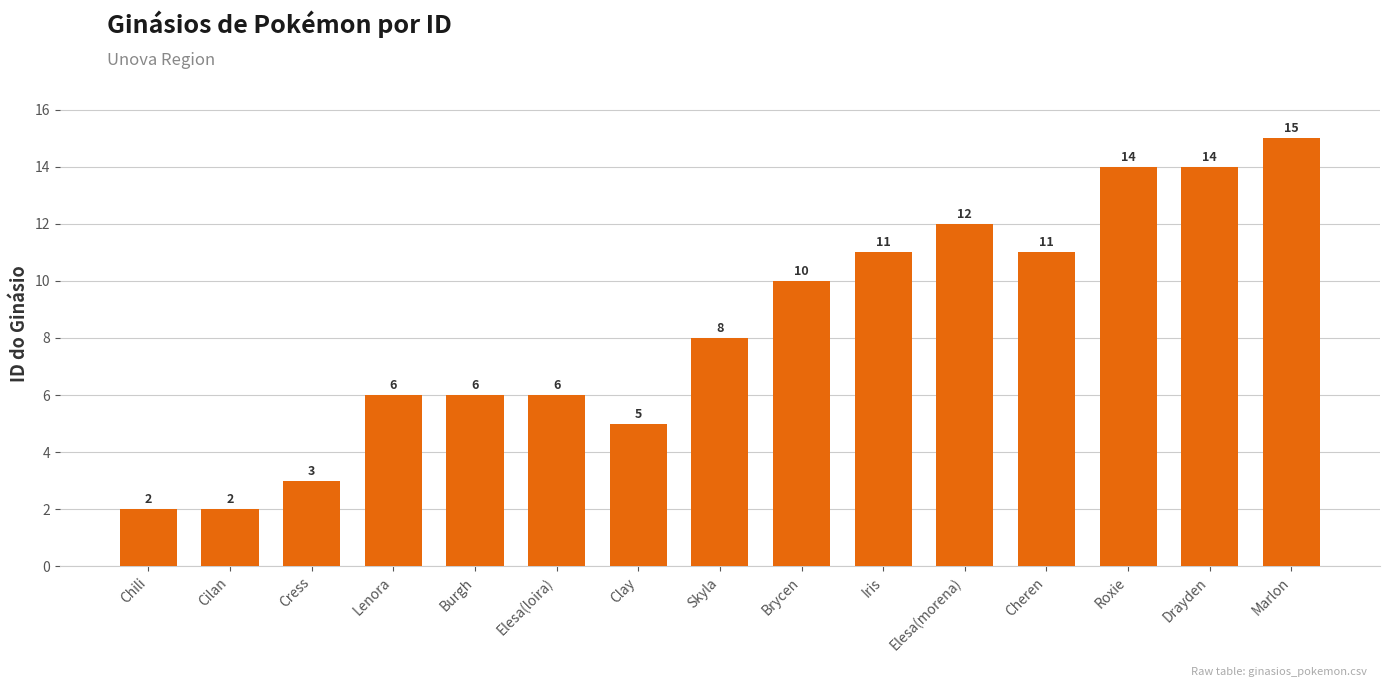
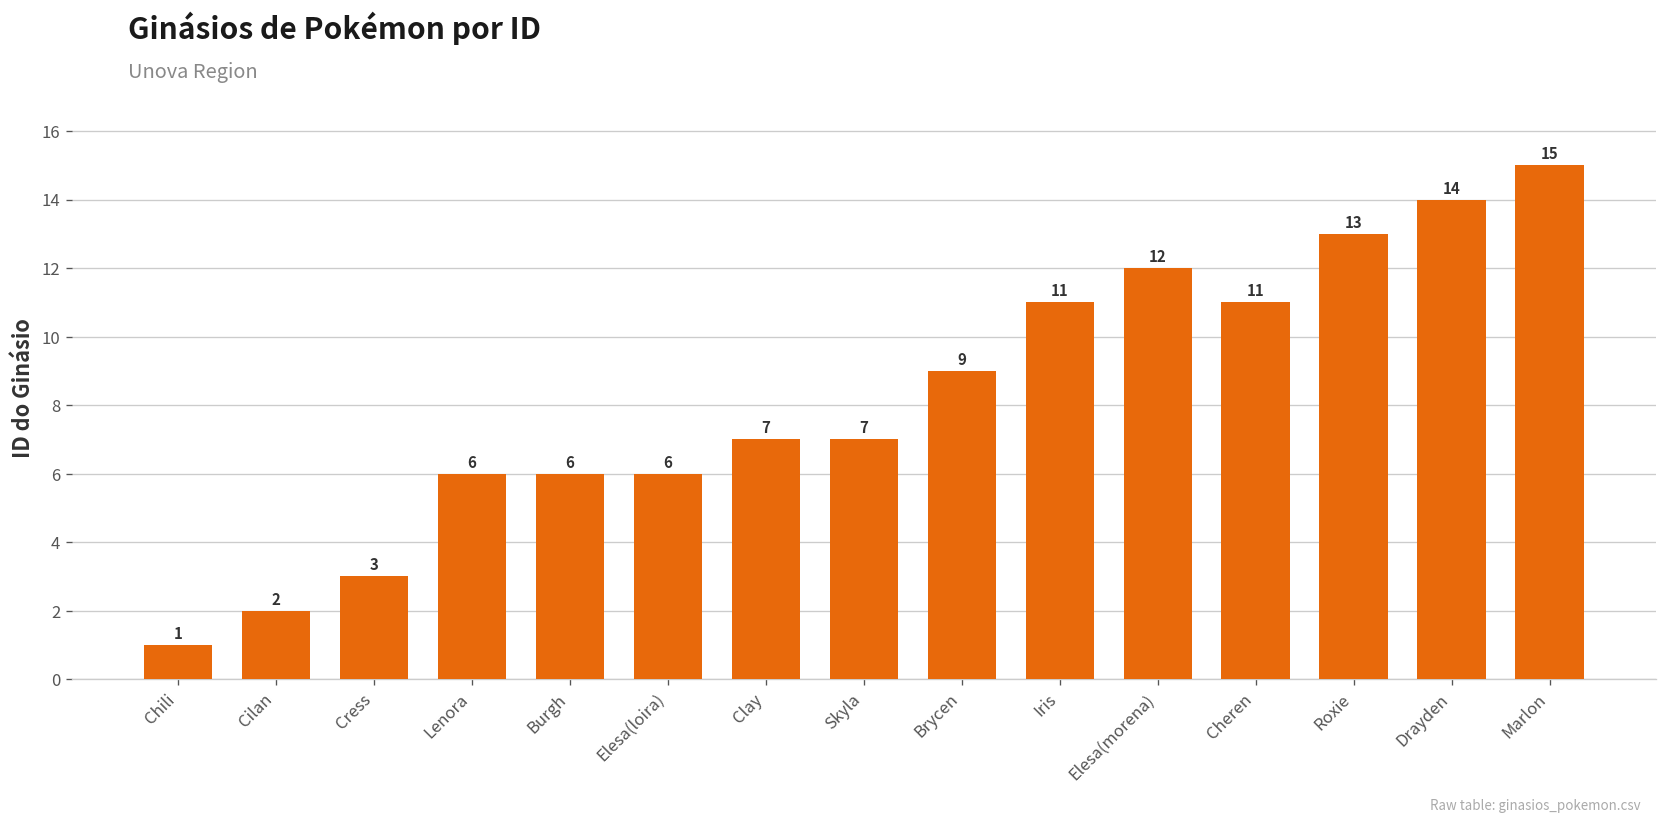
Chili: 2 -> 1
Clay: 5 -> 7
Skyla: 8 -> 7
Brycen: 10 -> 9
Roxie: 14 -> 13
